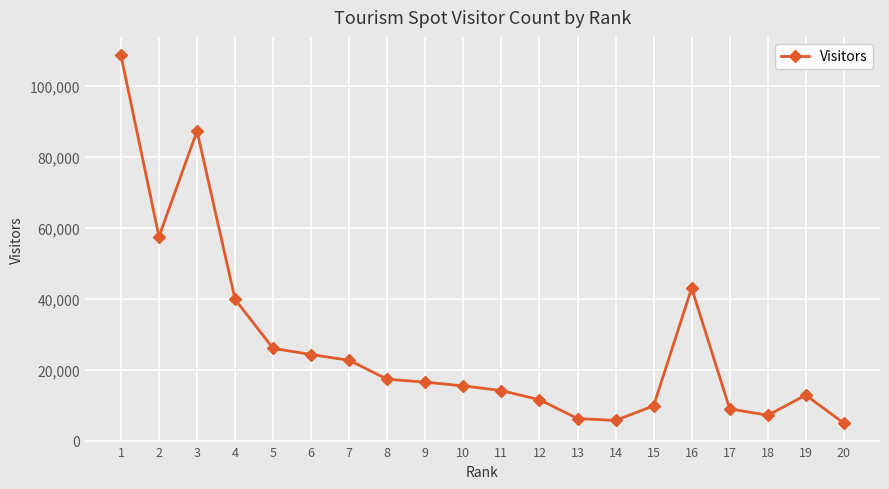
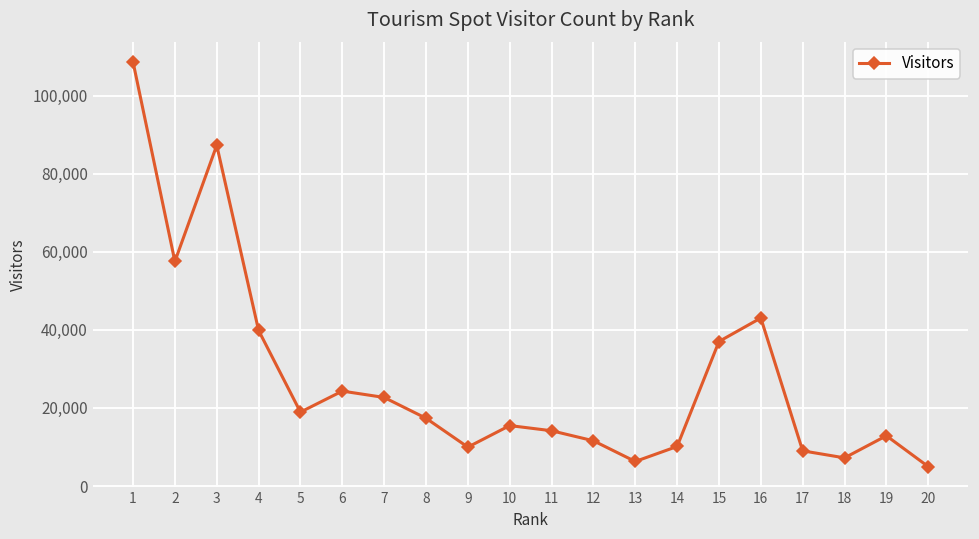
5: 26,000 -> 19,000
9: 17,000 -> 10,000
14: 6,000 -> 10,000
15: 10,000 -> 37,000
